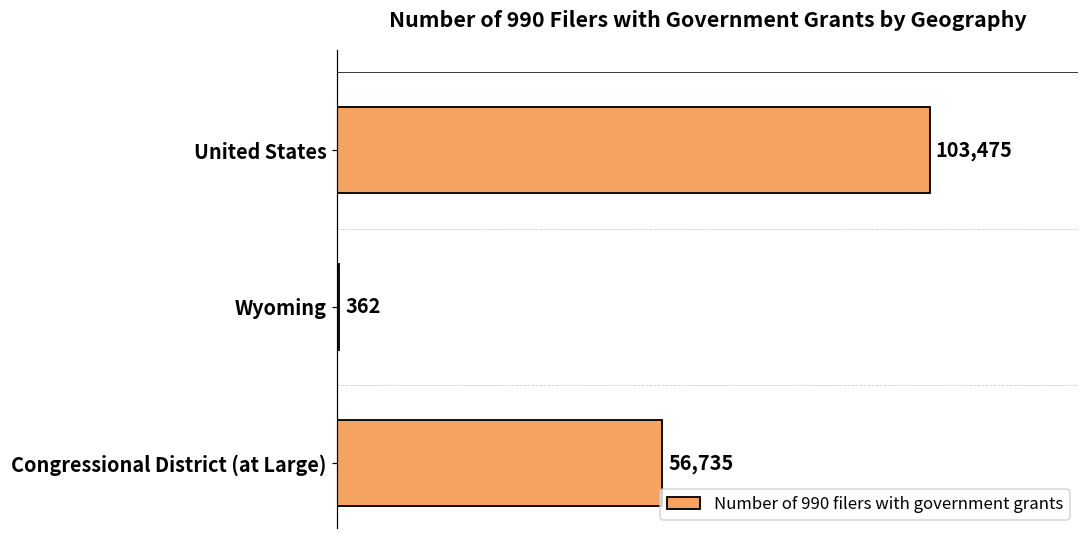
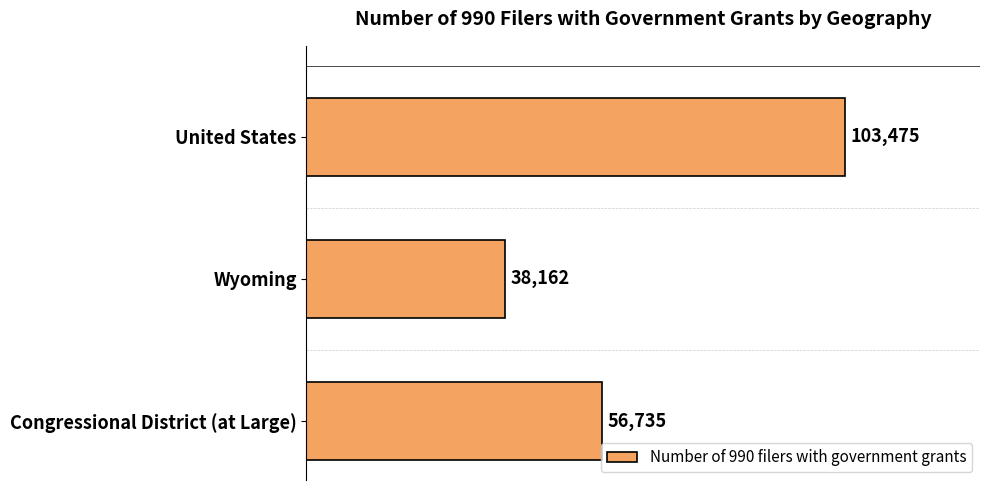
Wyoming: 362 -> 38,162
